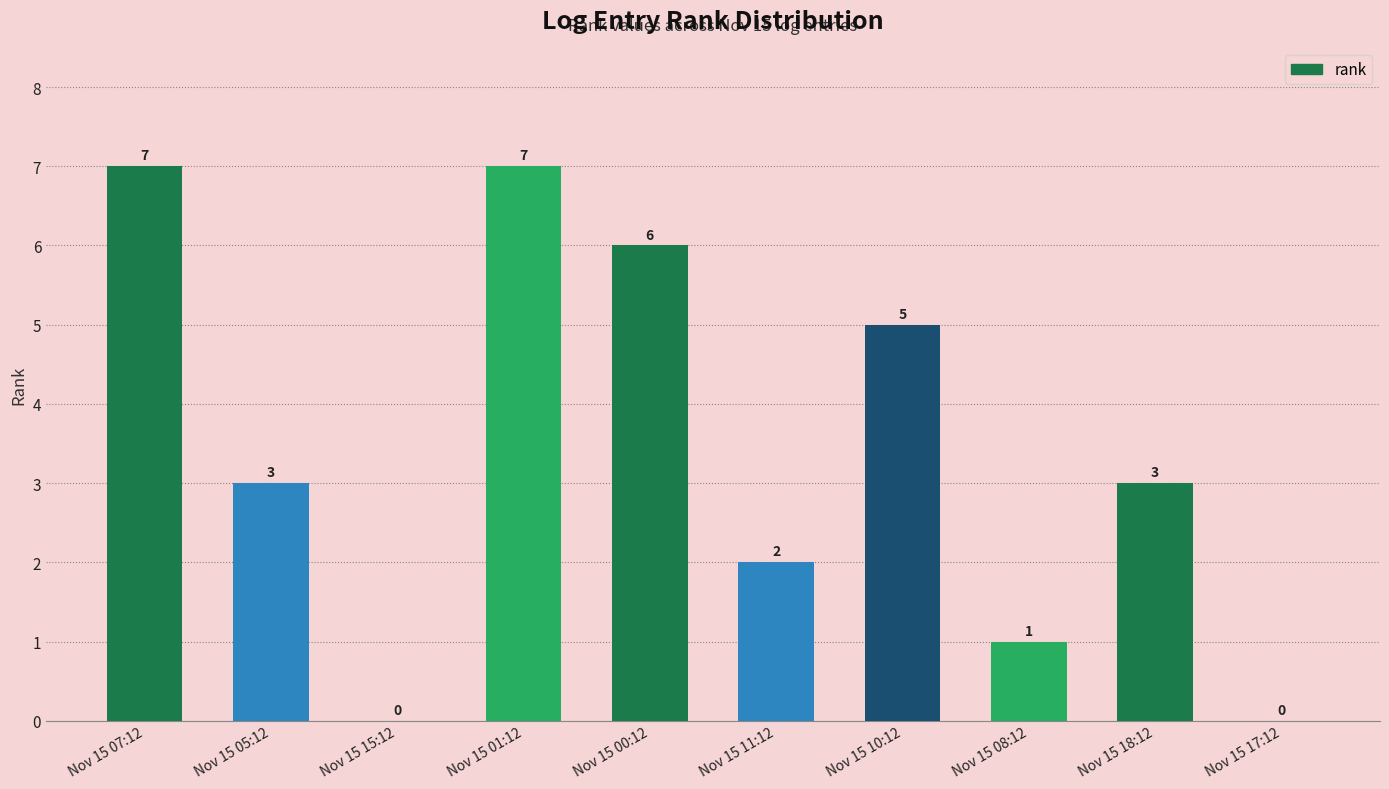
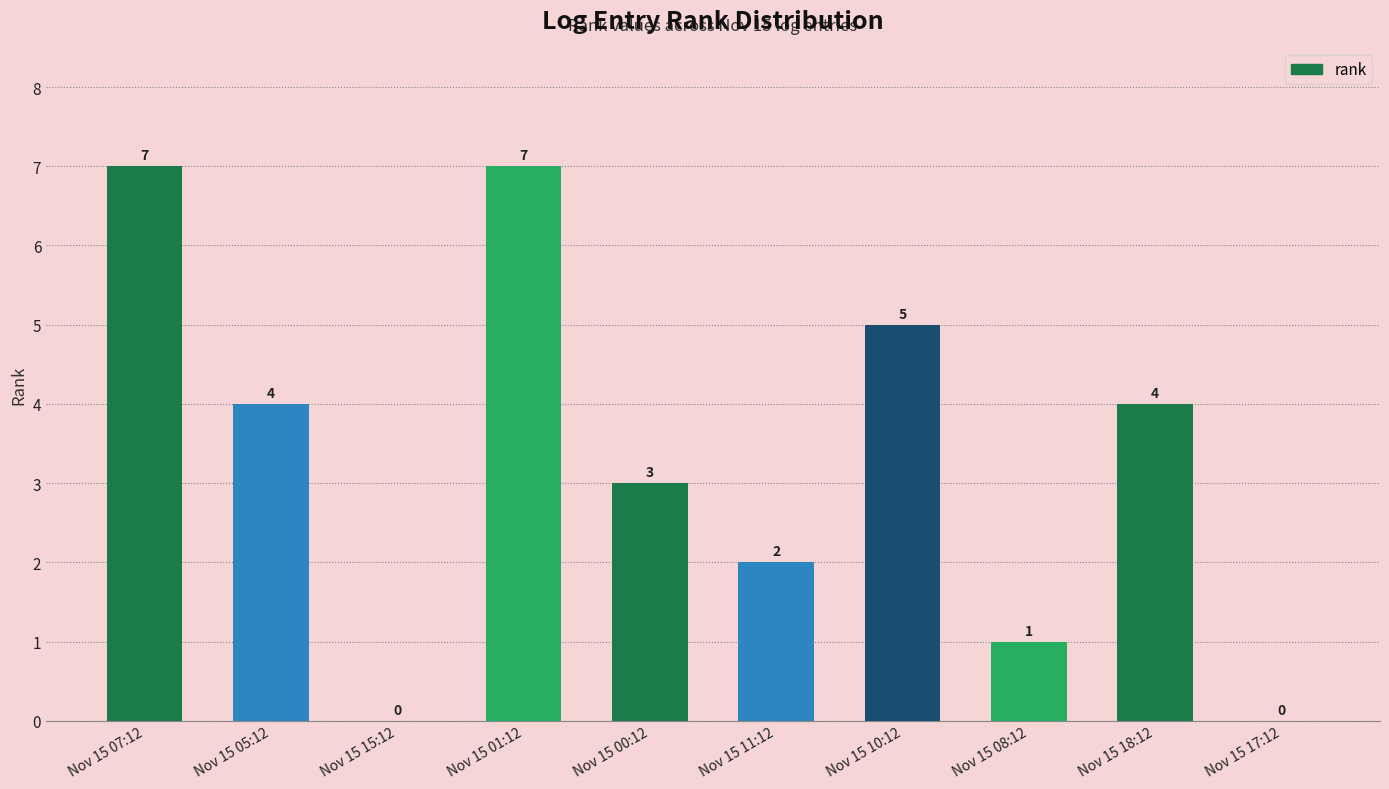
Nov 15 05:12: 3 -> 4
Nov 15 00:12: 6 -> 3
Nov 15 18:12: 3 -> 4
